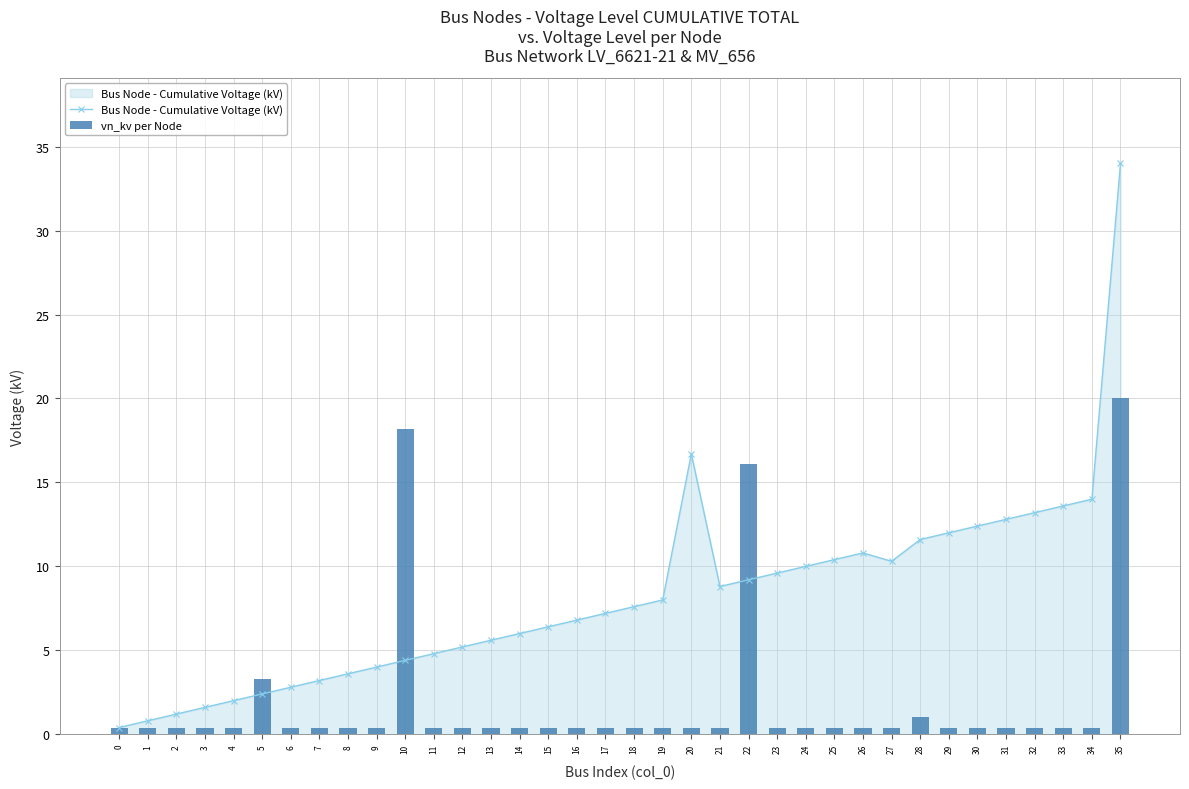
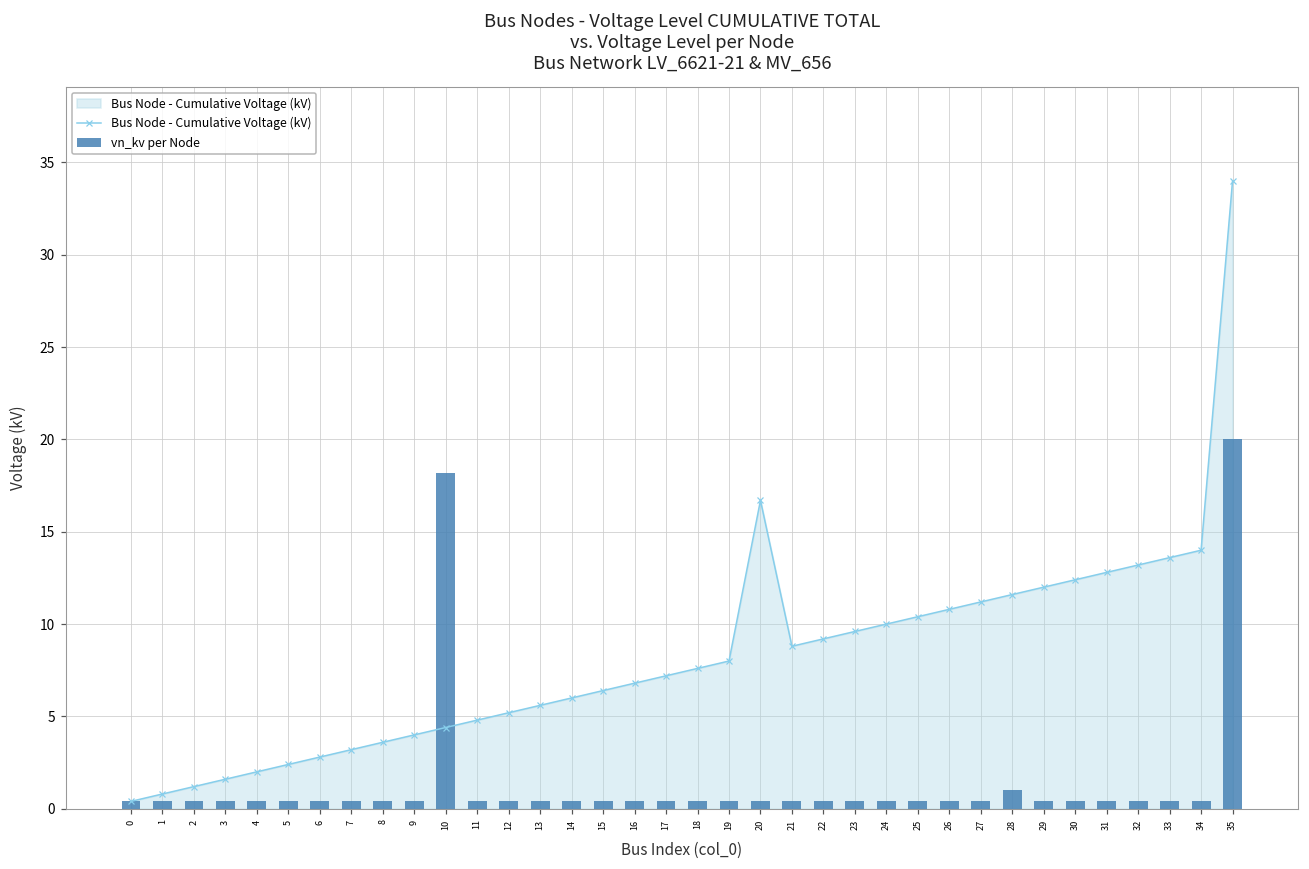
vn_kv per Node, 5: 3.3 -> 0.4
vn_kv per Node, 22: 16.1 -> 0.4
Bus Node - Cumulative Voltage (kV), 27: 10.3 -> 11.2
